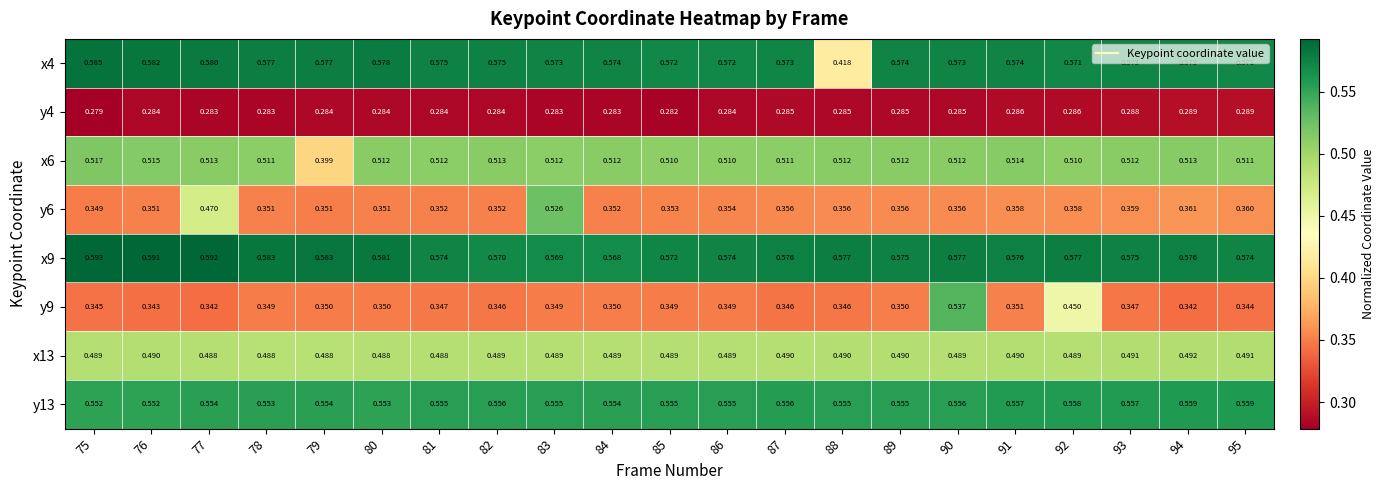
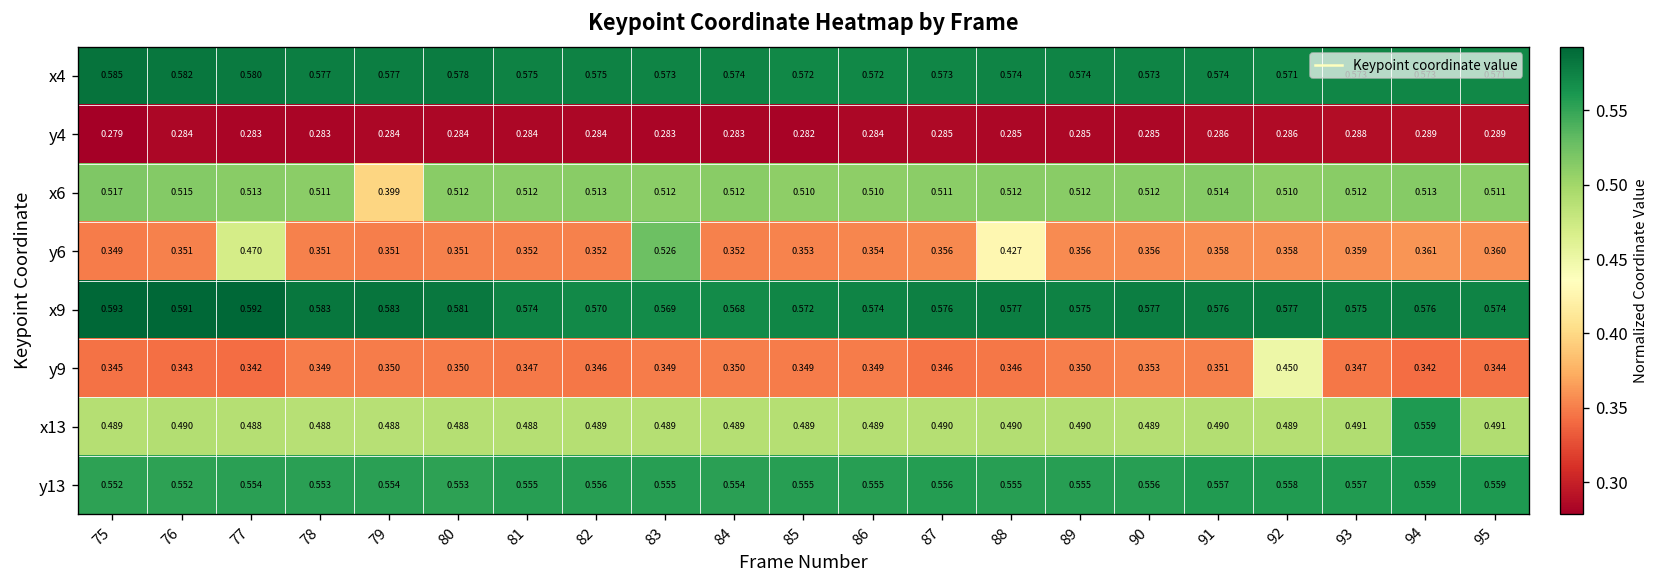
x4, 88: 0.418 -> 0.574
y6, 88: 0.356 -> 0.427
y9, 90: 0.537 -> 0.353
x13, 94: 0.492 -> 0.559
